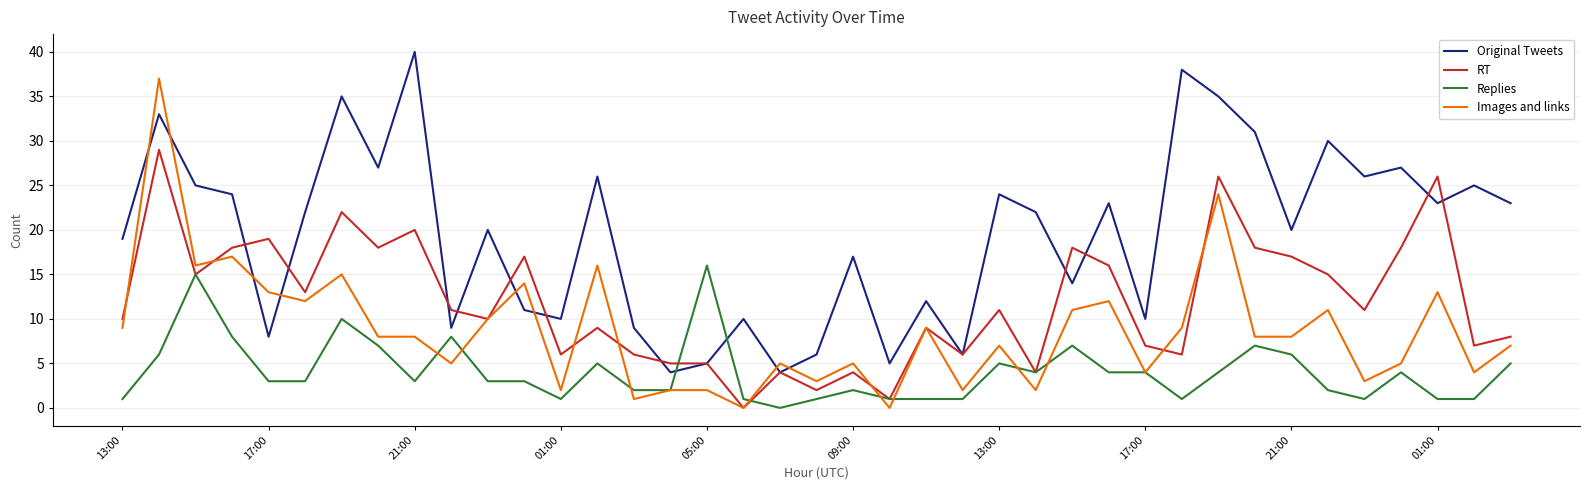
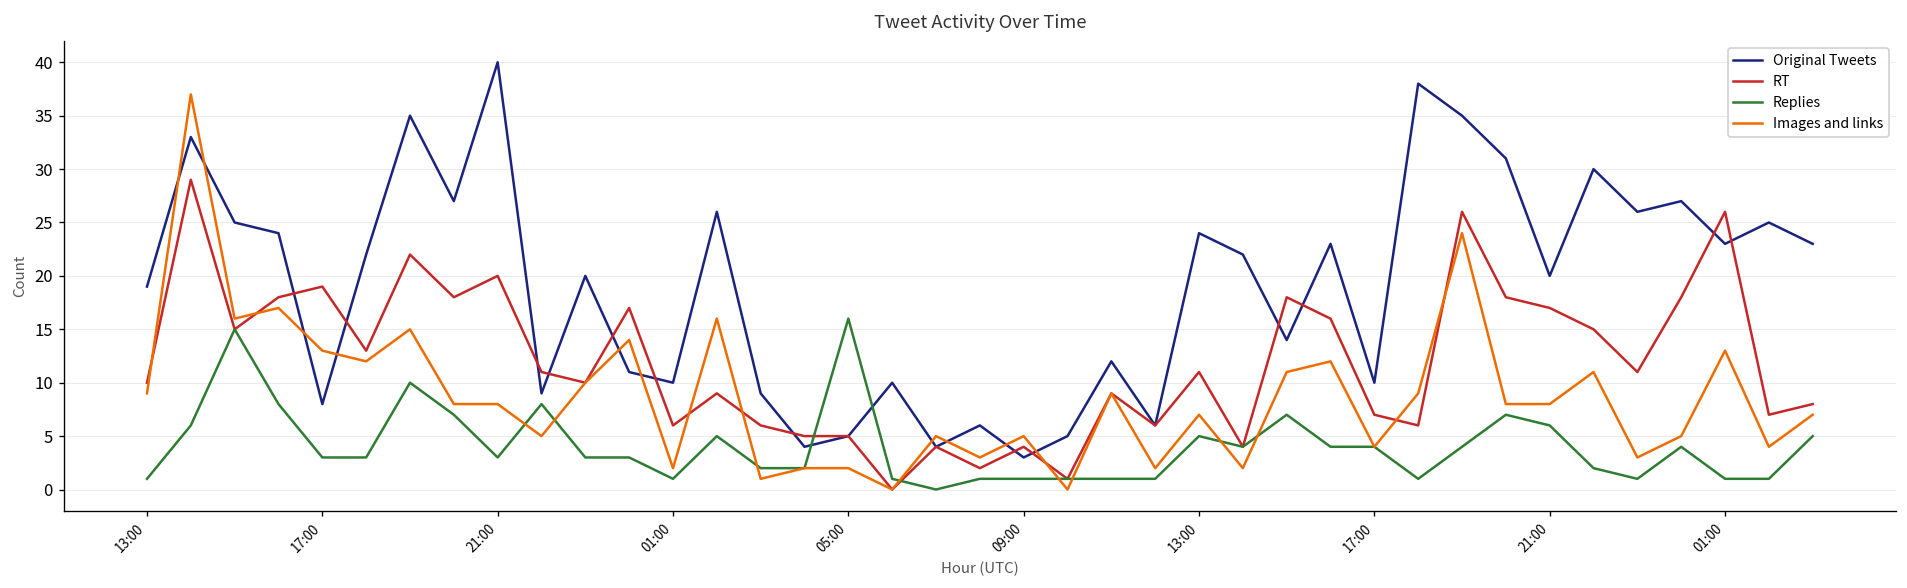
Original Tweets, 09:00: 17 -> 3
Replies, 09:00: 2 -> 1
